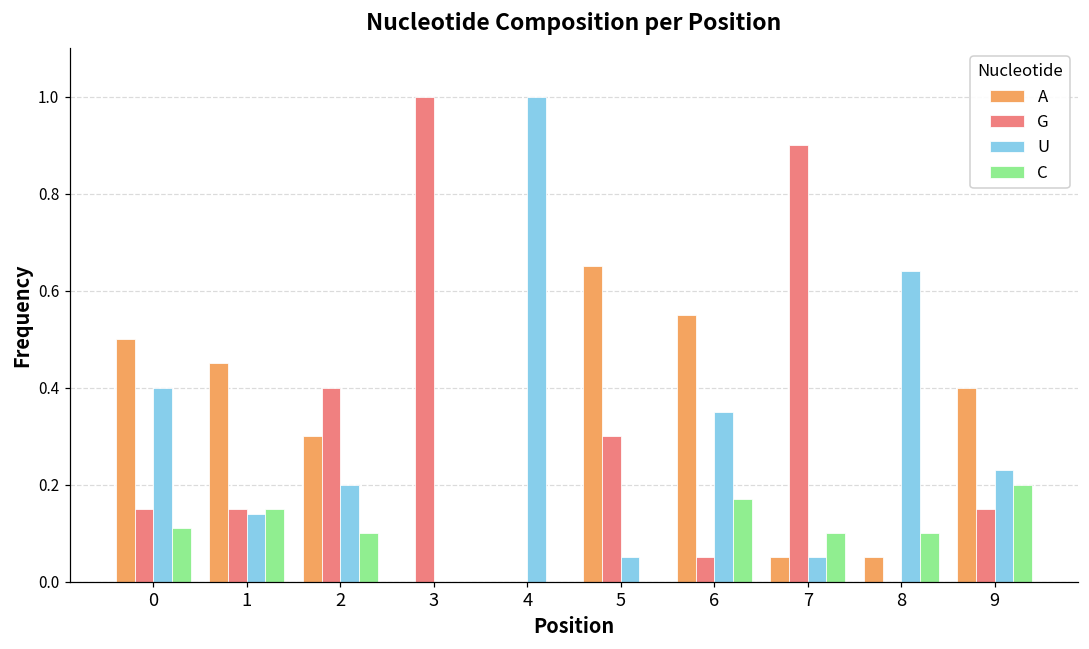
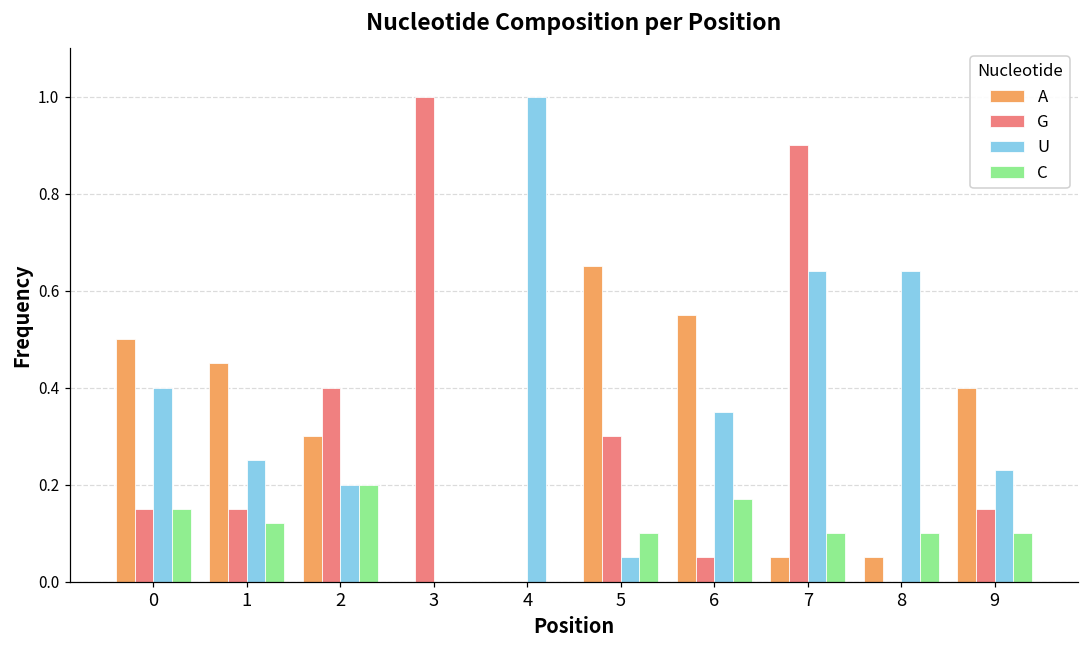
C, 0: 0.11 -> 0.15
U, 1: 0.14 -> 0.25
C, 1: 0.15 -> 0.12
C, 2: 0.1 -> 0.2
C, 5: 0.0 -> 0.1
U, 7: 0.05 -> 0.64
C, 9: 0.2 -> 0.1
